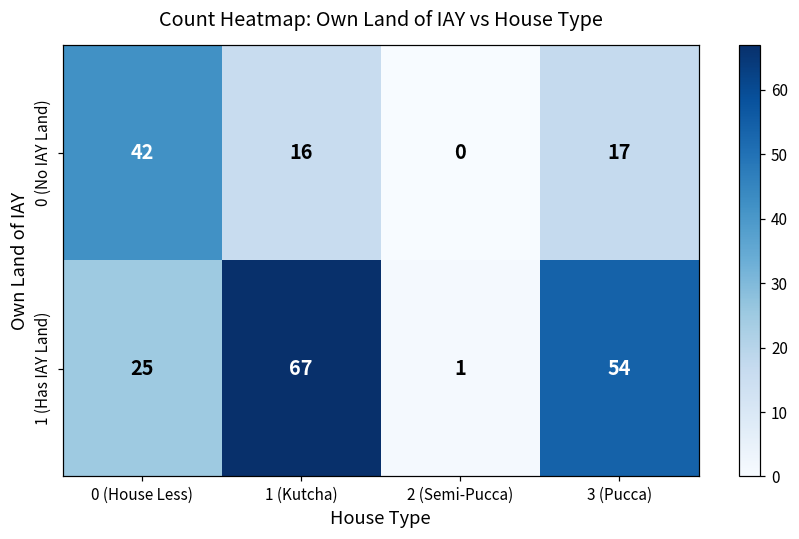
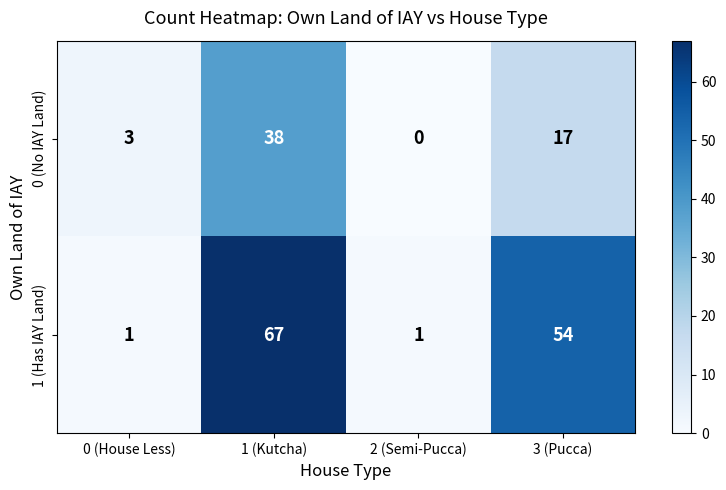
0 (No IAY Land), 0 (House Less): 42 -> 3
0 (No IAY Land), 1 (Kutcha): 16 -> 38
1 (Has IAY Land), 0 (House Less): 25 -> 1
